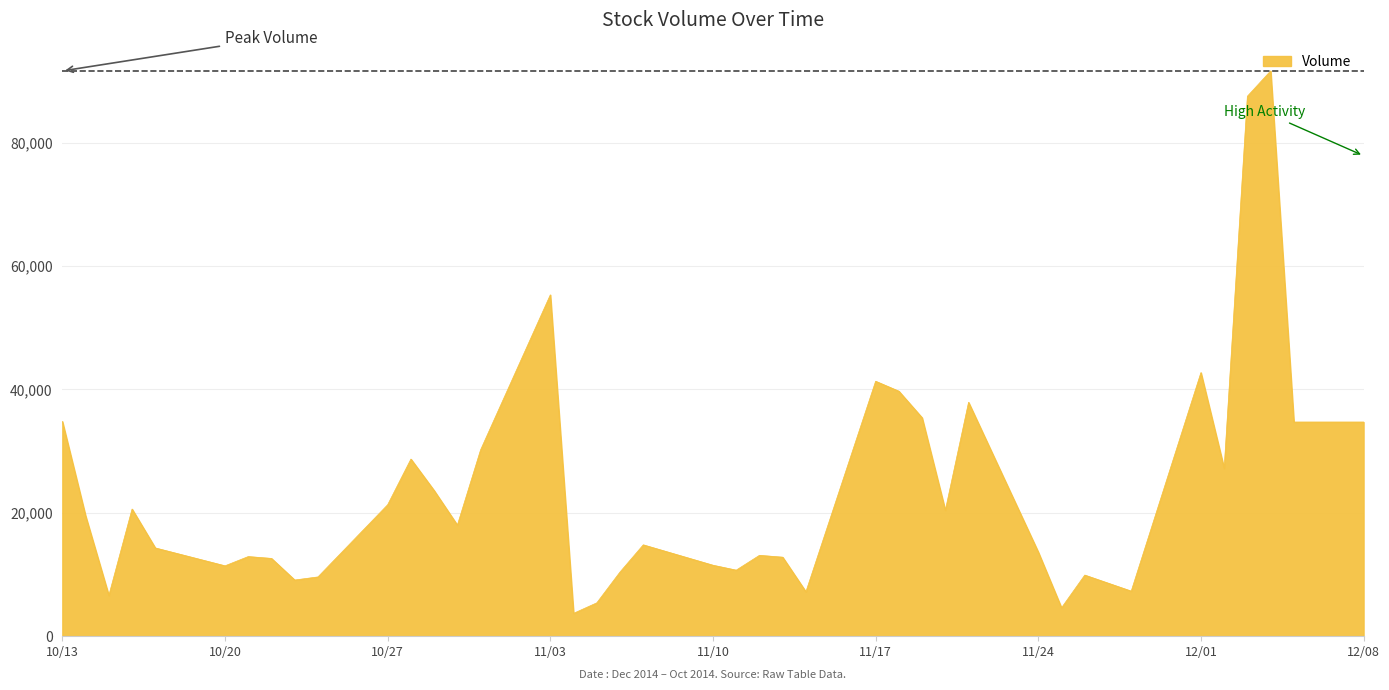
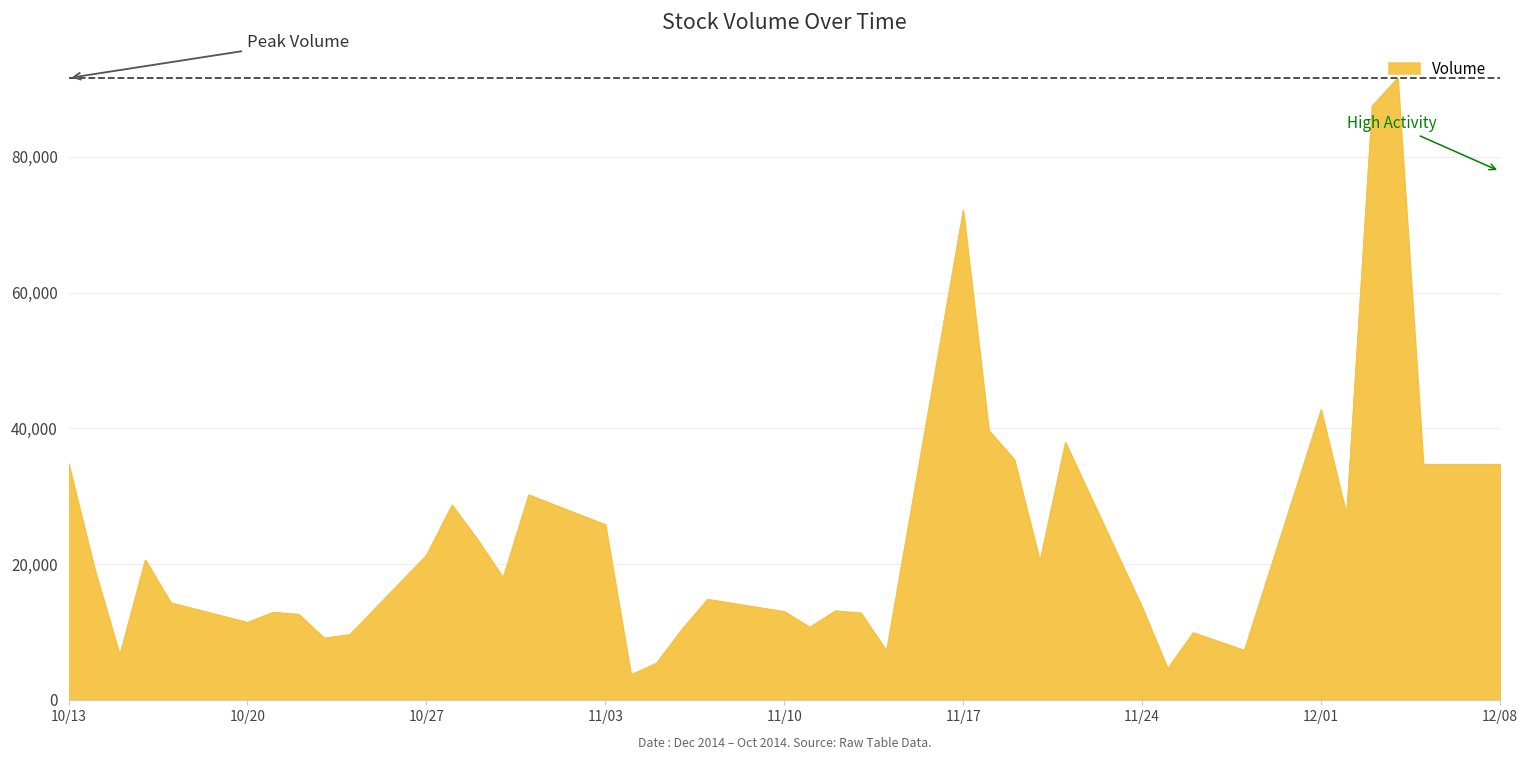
11/03: 55,000 -> 26,000
11/10: 11,000 -> 13,000
11/17: 41,000 -> 72,000
